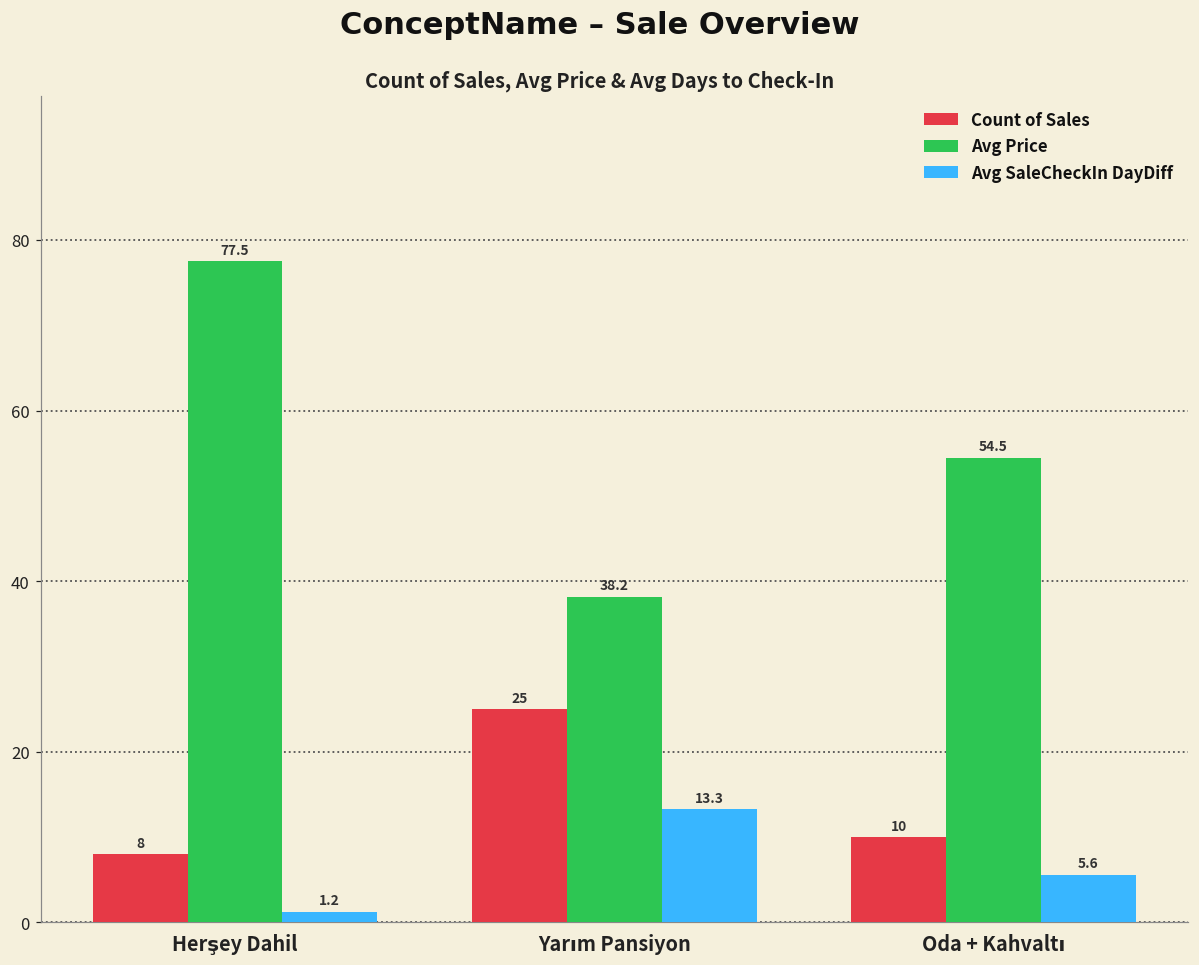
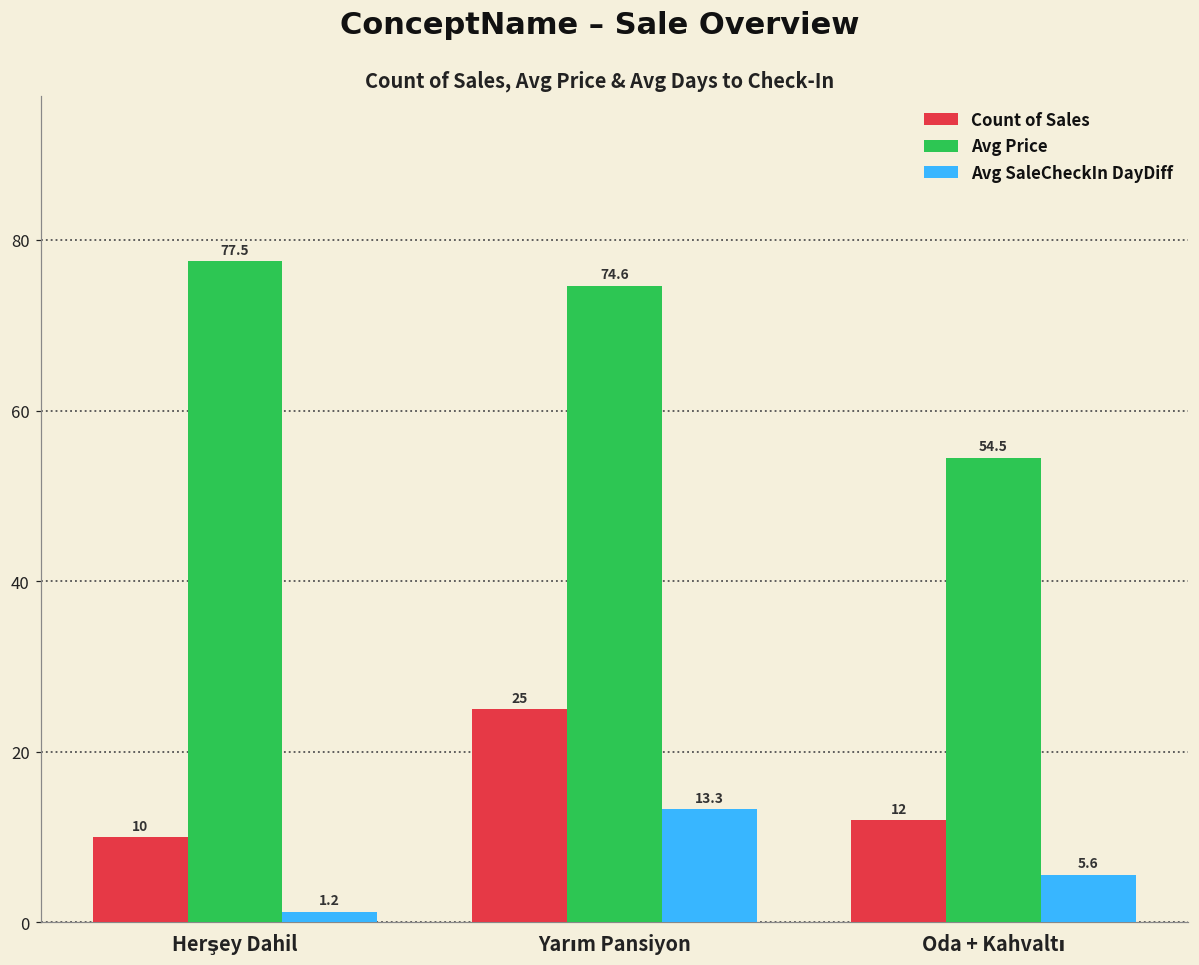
Count of Sales, Herşey Dahil: 8 -> 10
Avg Price, Yarım Pansiyon: 38.2 -> 74.6
Count of Sales, Oda + Kahvaltı: 10 -> 12
